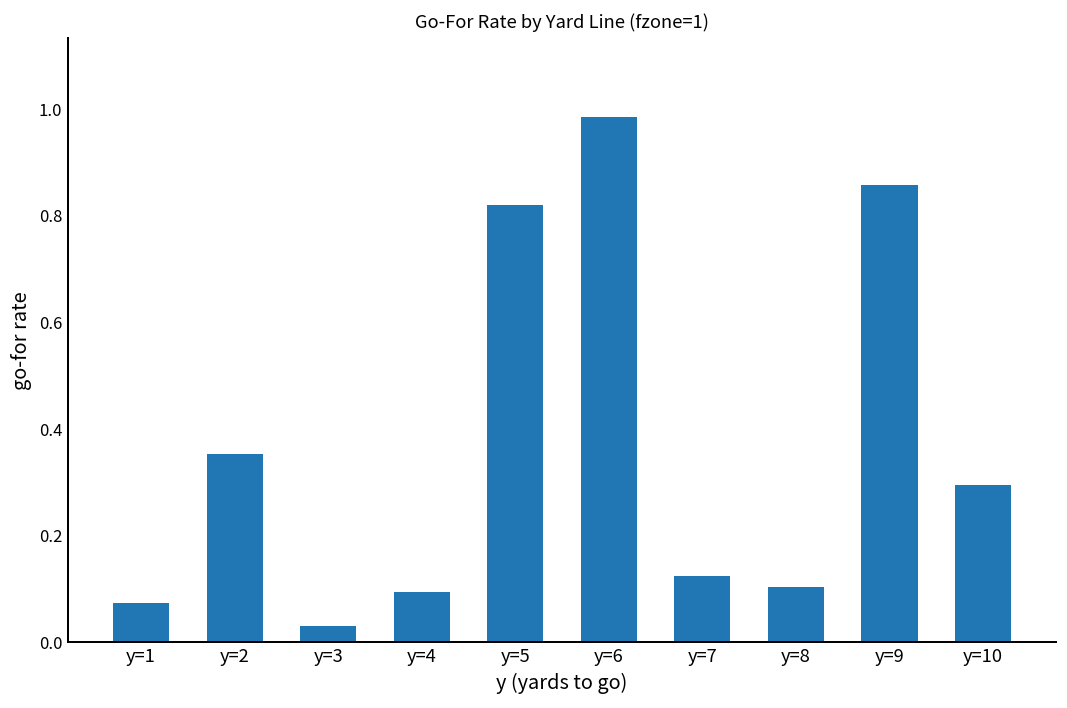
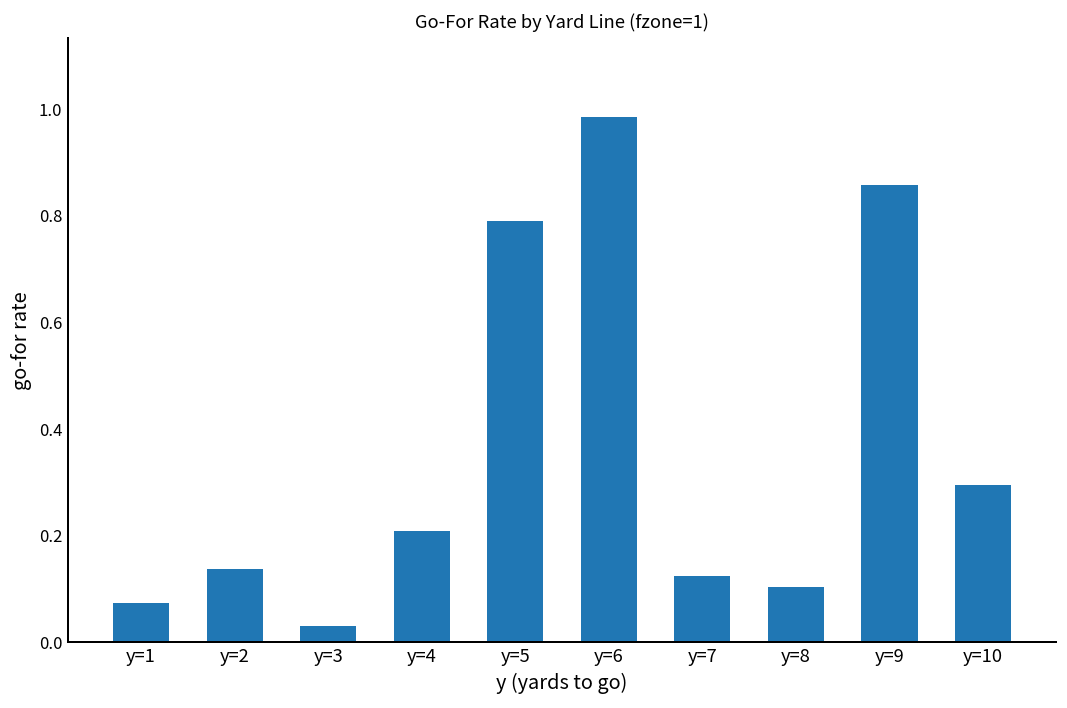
y=2: 0.35 -> 0.14
y=4: 0.09 -> 0.21
y=5: 0.82 -> 0.79
